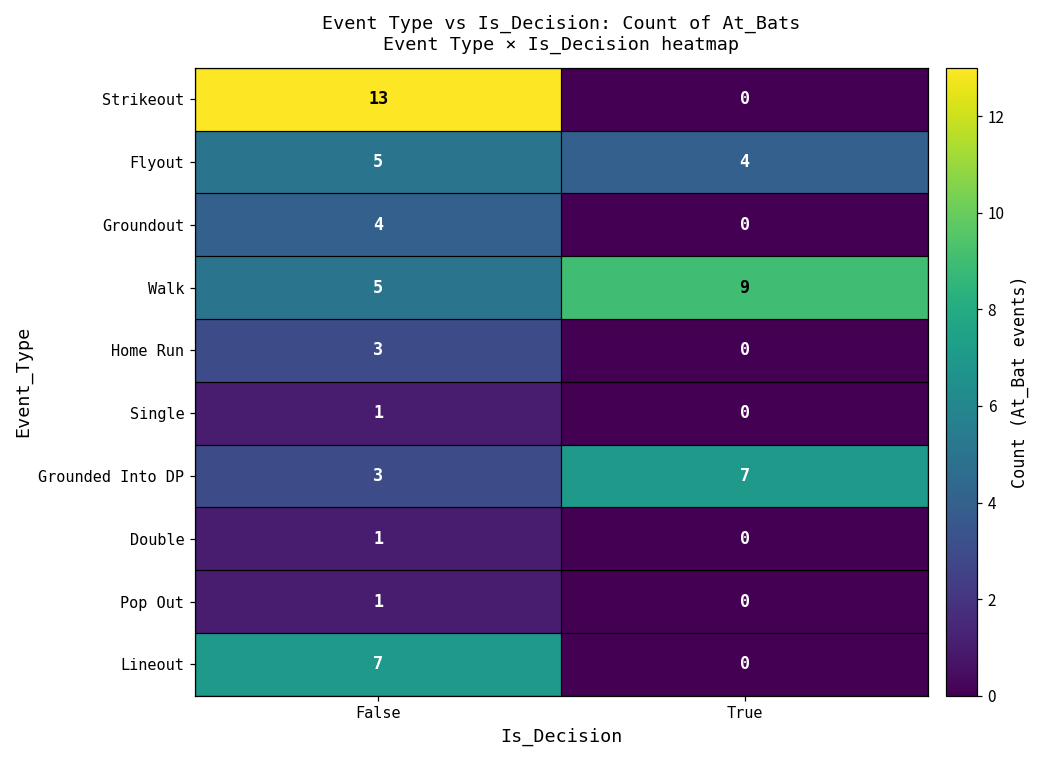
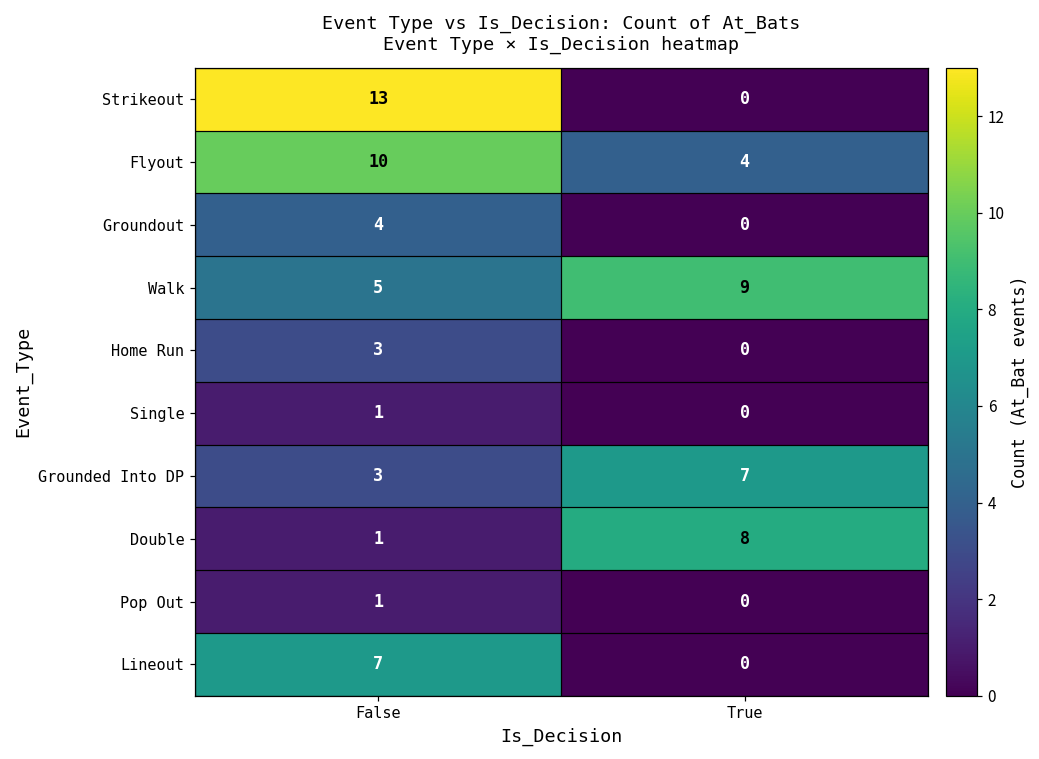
Flyout, False: 5 -> 10
Double, True: 0 -> 8
